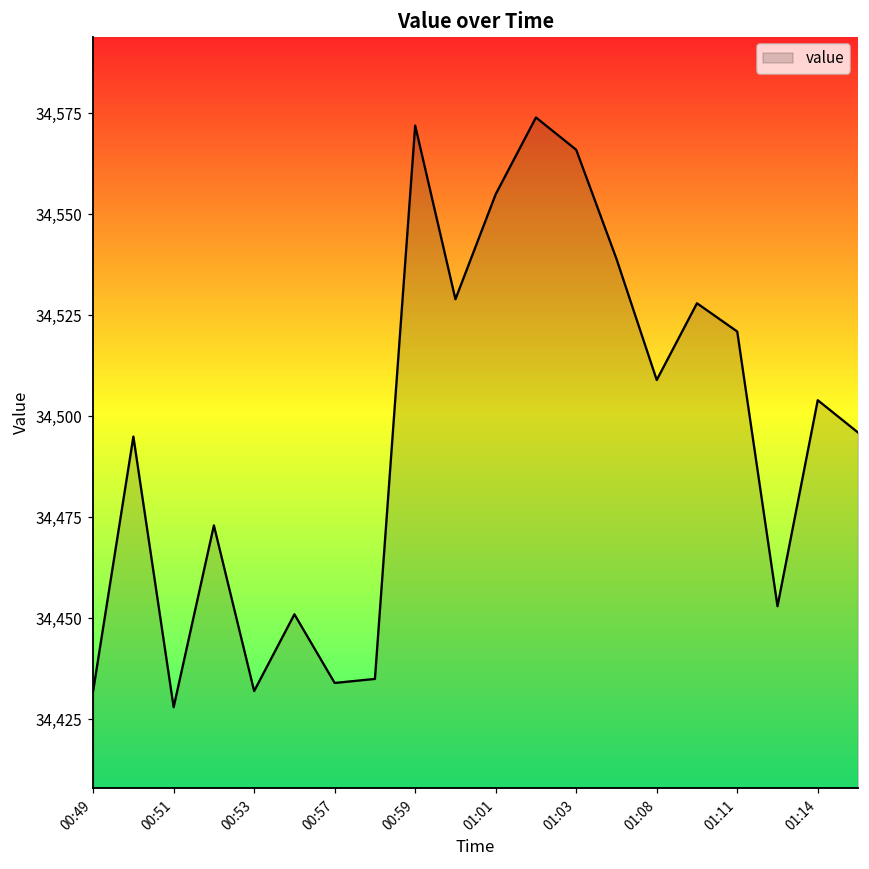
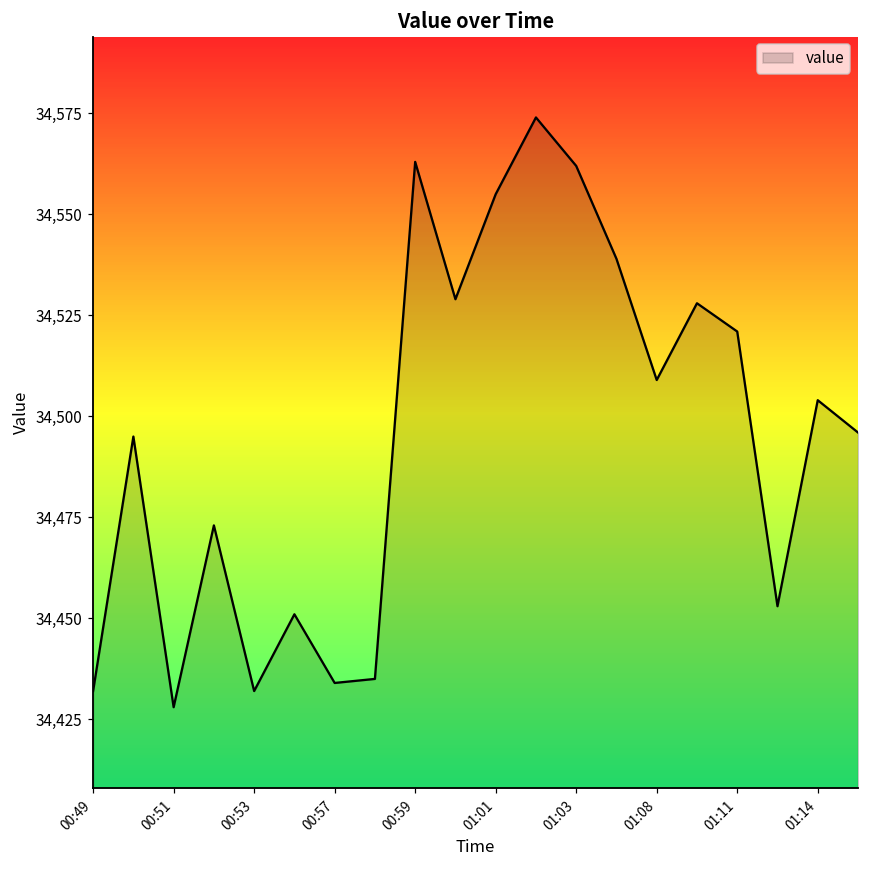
00:59: 34,572 -> 34,563
01:03: 34,566 -> 34,562
